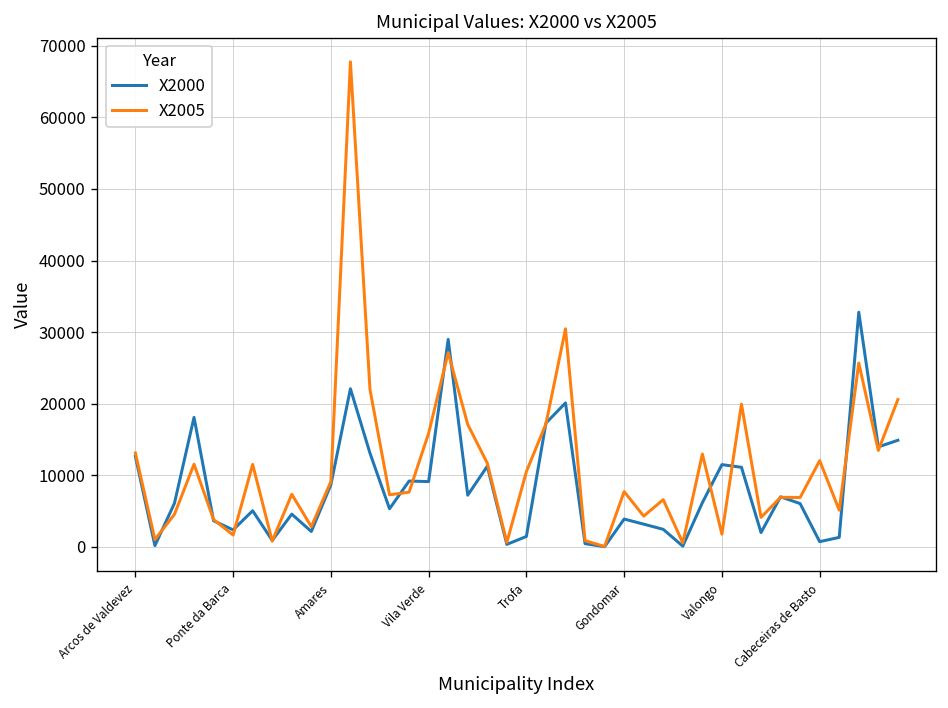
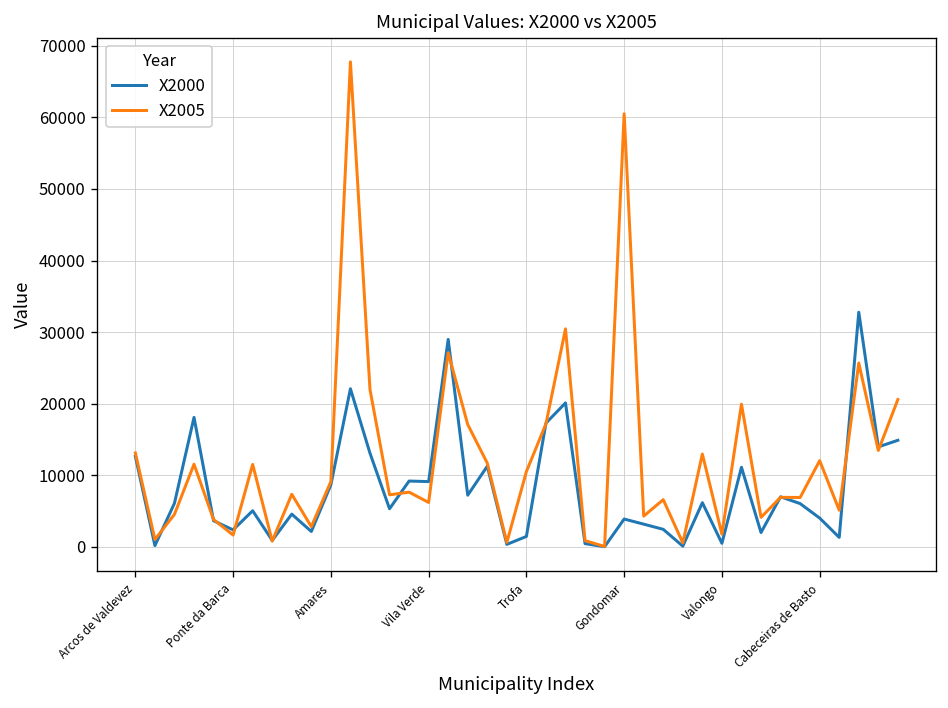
X2005, Vila Verde: 16000 -> 6000
X2005, Gondomar: 8000 -> 61000
X2000, Valongo: 11000 -> 0
X2000, Cabeceiras de Basto: 1000 -> 4000
